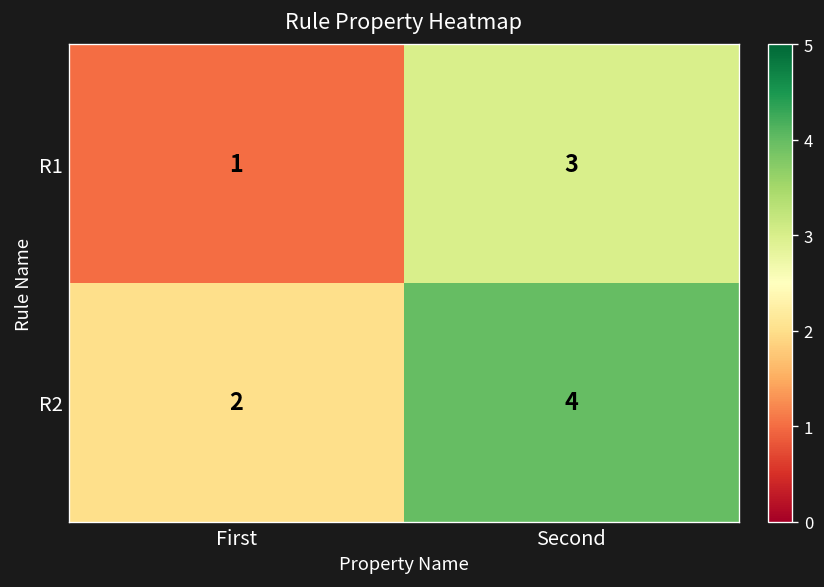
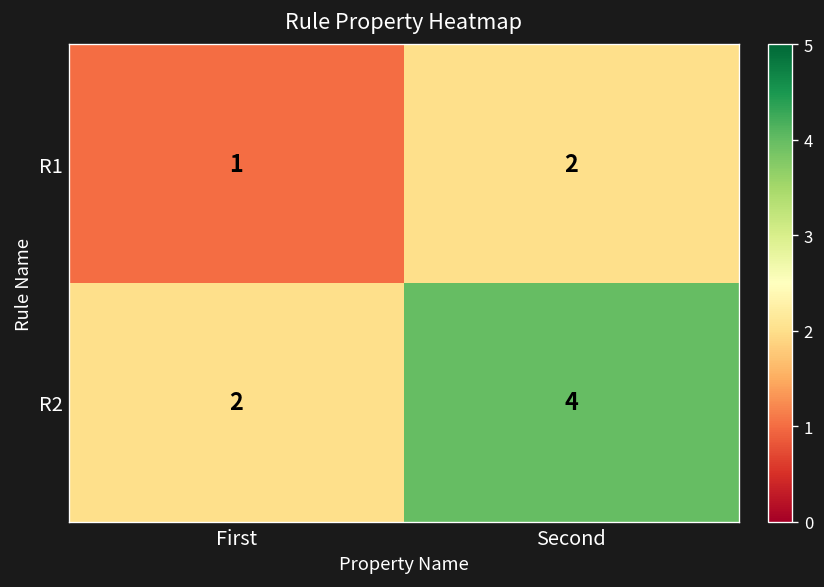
R1, Second: 3 -> 2
